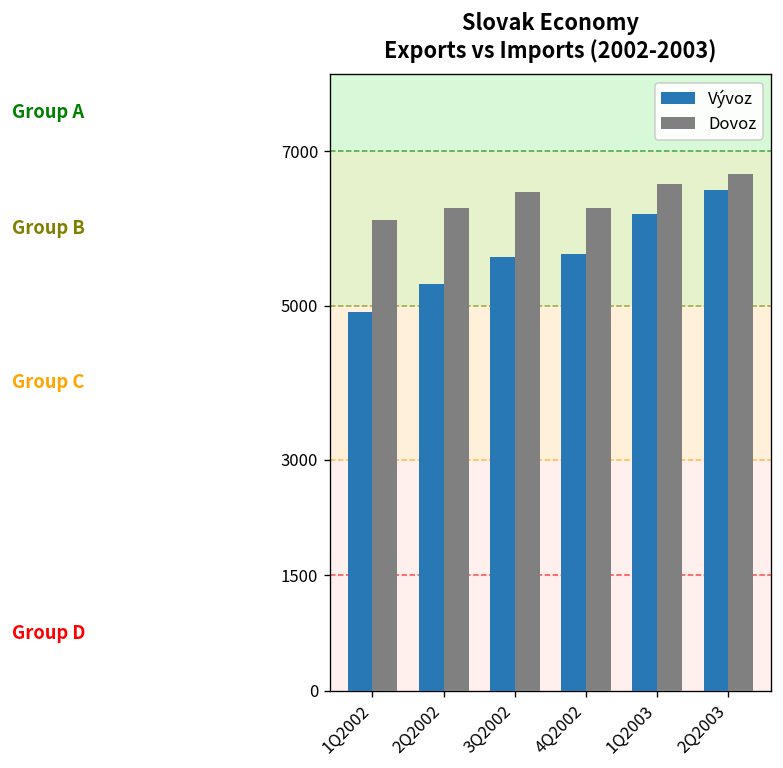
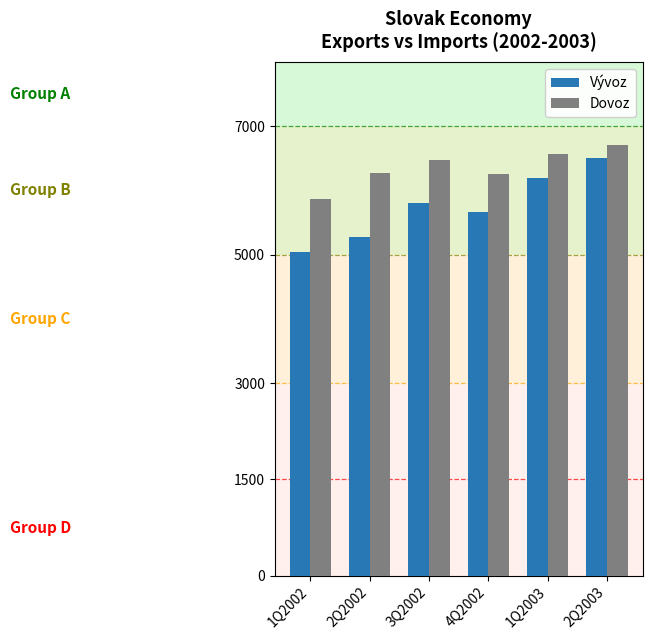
Vývoz, 1Q2002: 4900 -> 5000
Dovoz, 1Q2002: 6100 -> 5900
Vývoz, 3Q2002: 5600 -> 5800
